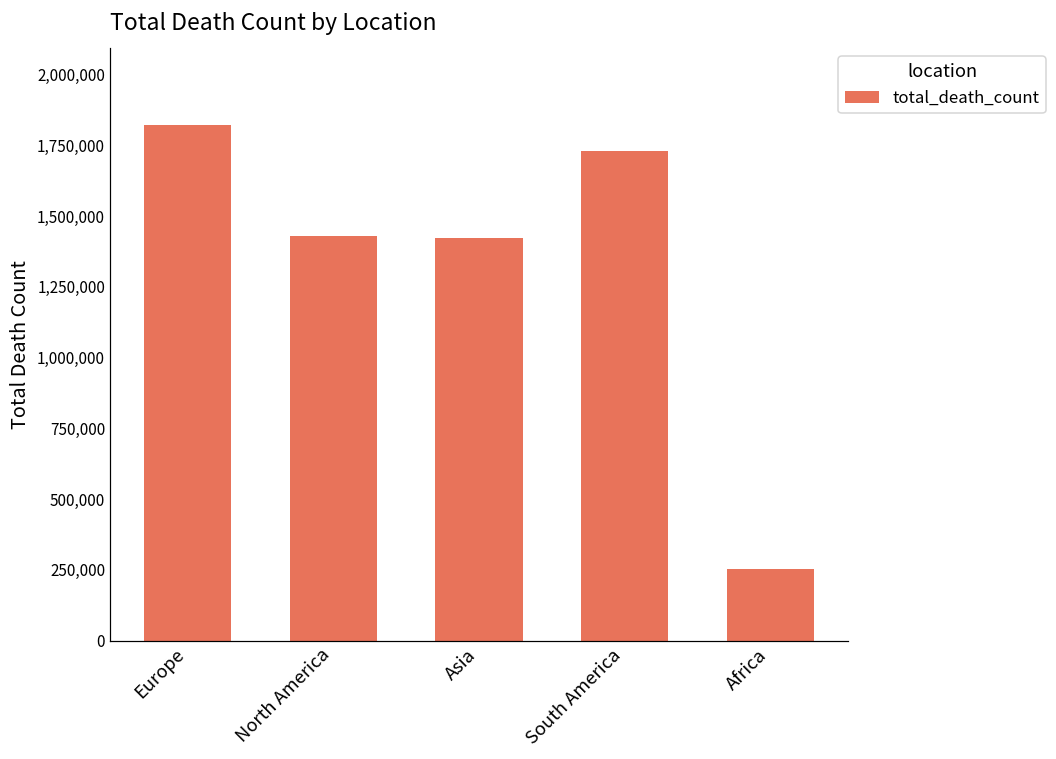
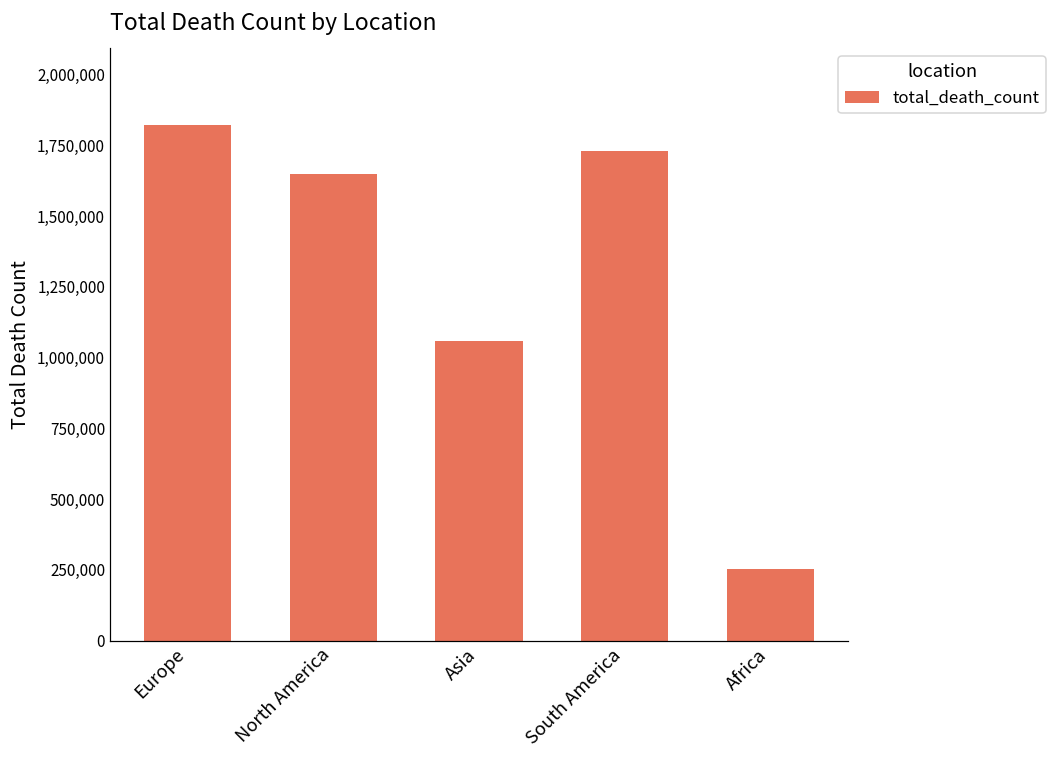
North America: 1,430,000 -> 1,650,000
Asia: 1,420,000 -> 1,060,000
